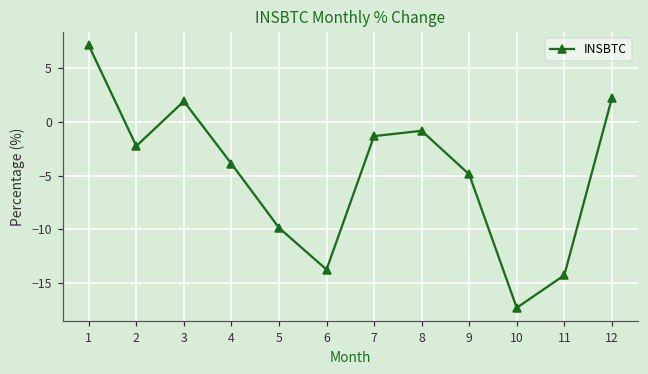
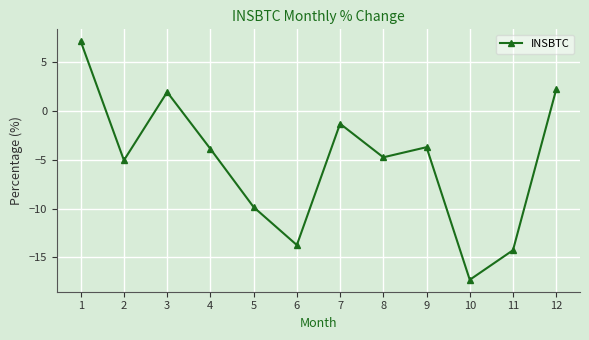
2: -2 -> -5
8: -1 -> -5
9: -5 -> -4
